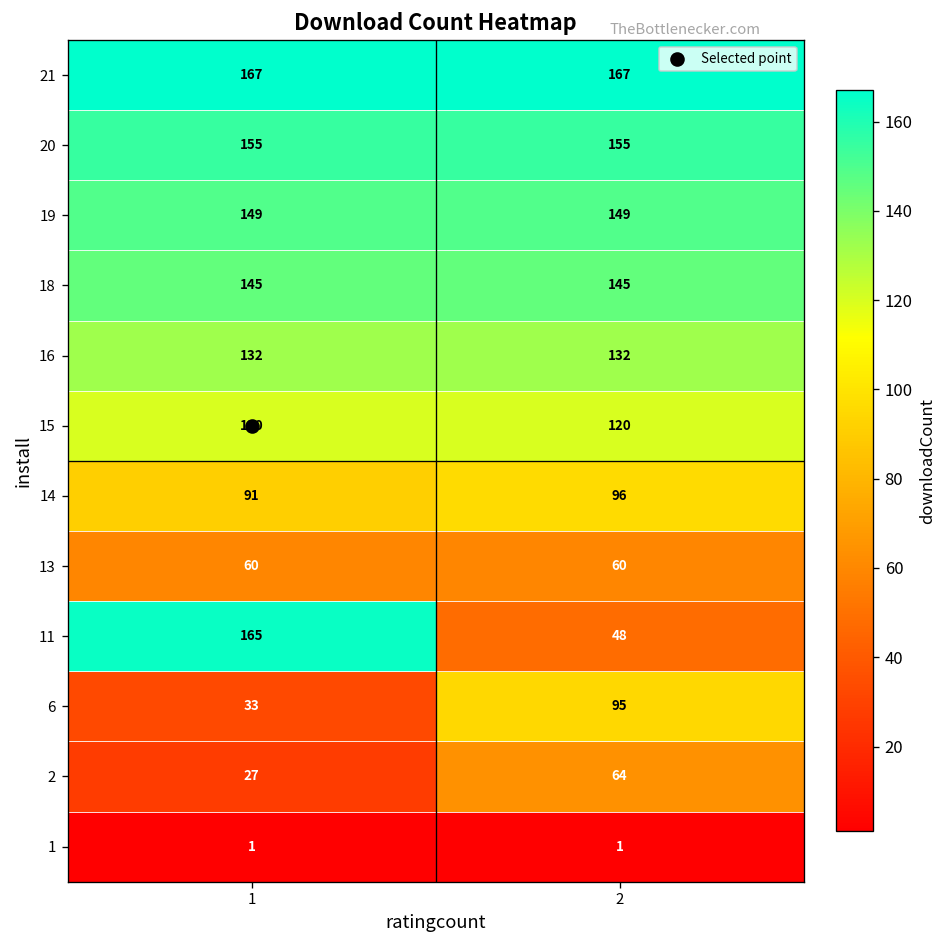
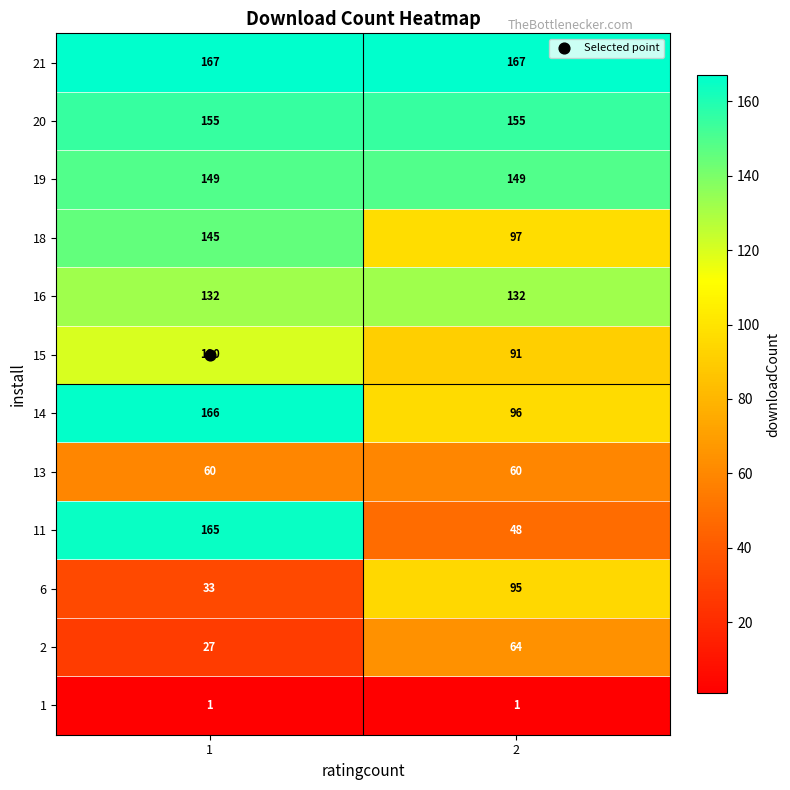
18, 2: 145 -> 97
15, 2: 120 -> 91
14, 1: 91 -> 166
